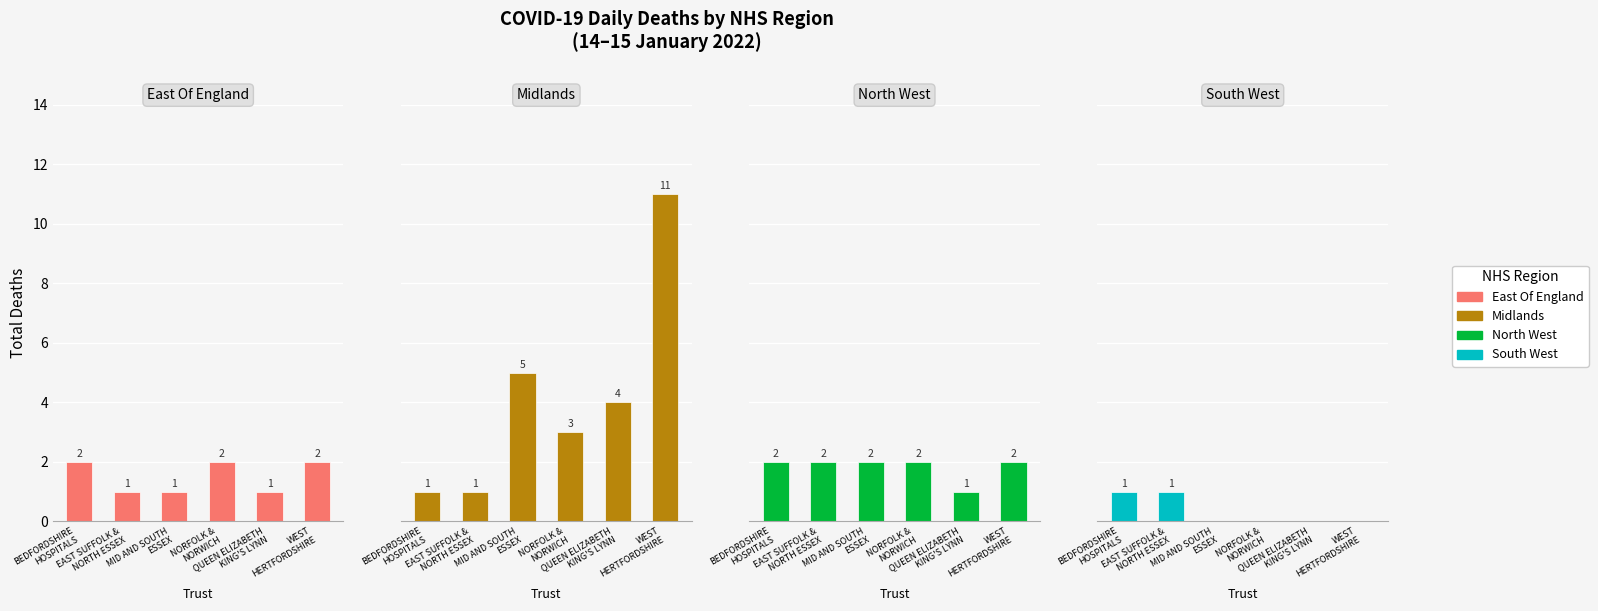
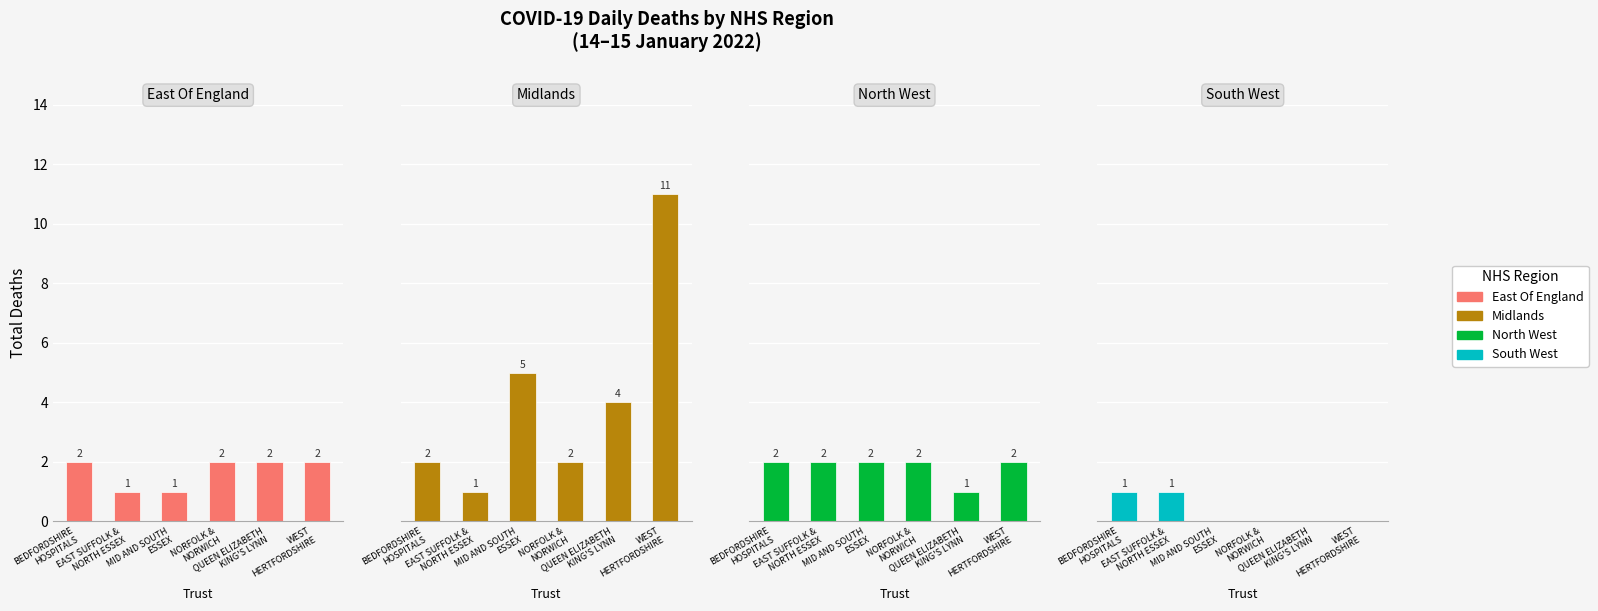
East Of England, QUEEN ELIZABETH KING'S LYNN: 1 -> 2
Midlands, BEDFORDSHIRE HOSPITALS: 1 -> 2
Midlands, NORFOLK & NORWICH: 3 -> 2
